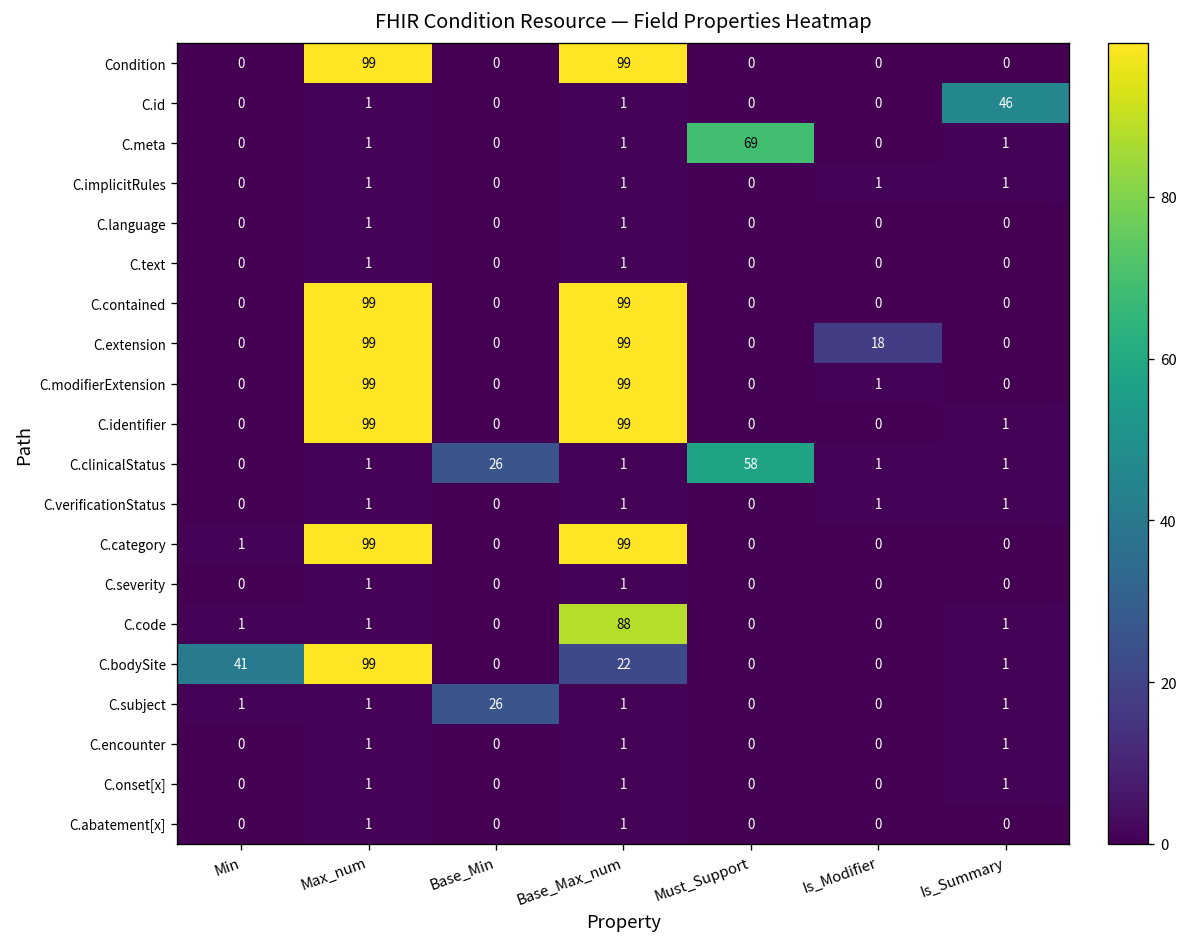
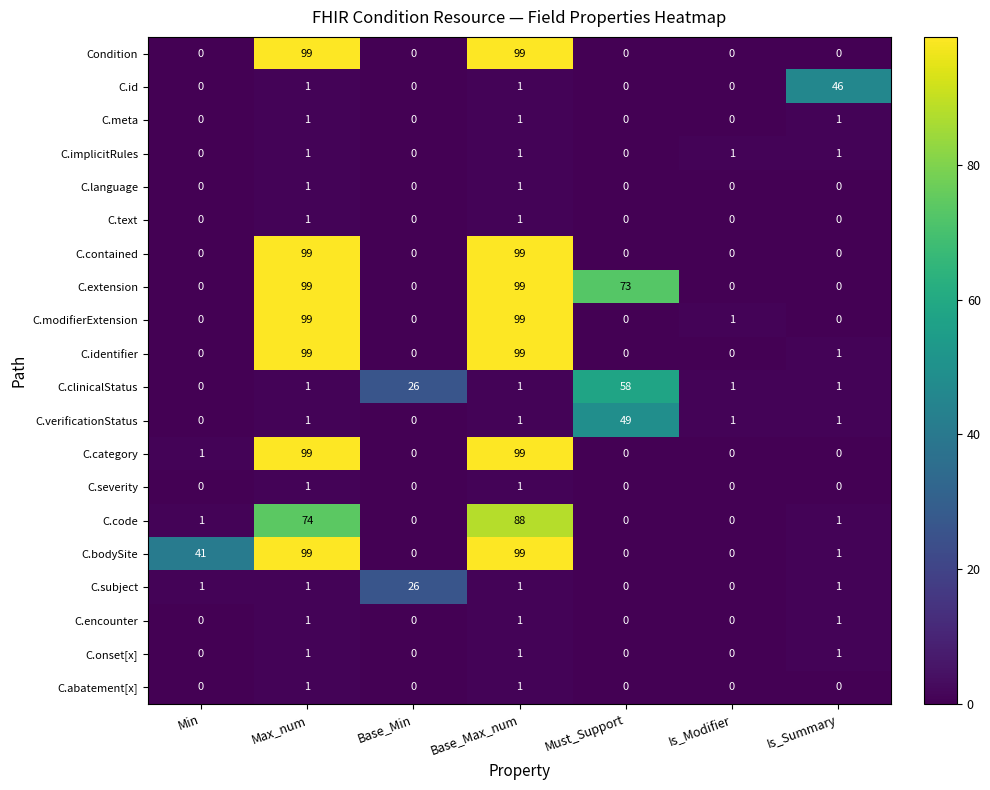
C.meta, Must_Support: 69 -> 0
C.extension, Must_Support: 0 -> 73
C.extension, Is_Modifier: 18 -> 0
C.verificationStatus, Must_Support: 0 -> 49
C.code, Max_num: 1 -> 74
C.bodySite, Base_Max_num: 22 -> 99
